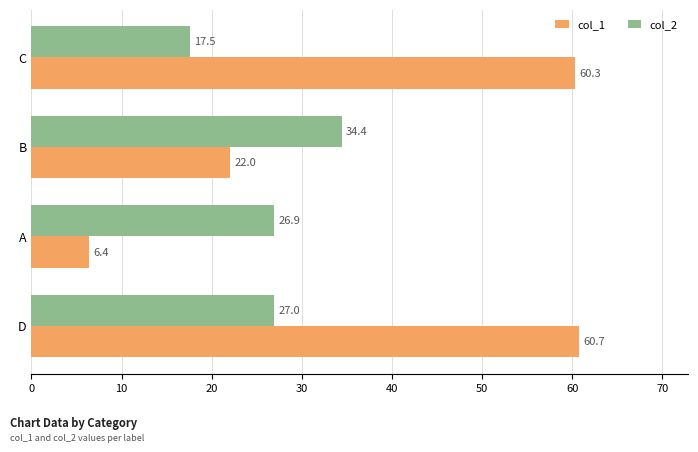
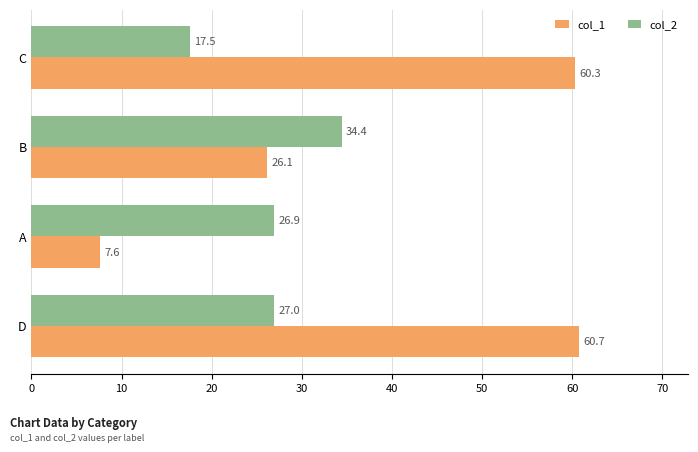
col_1, B: 22.0 -> 26.1
col_1, A: 6.4 -> 7.6
